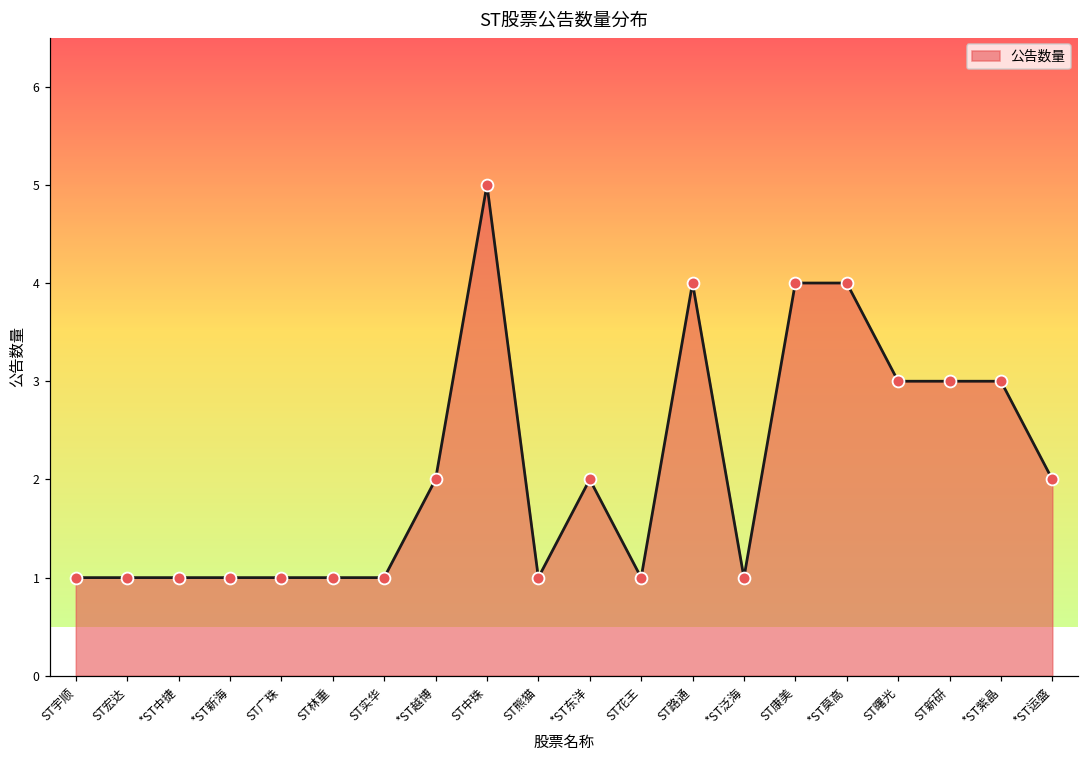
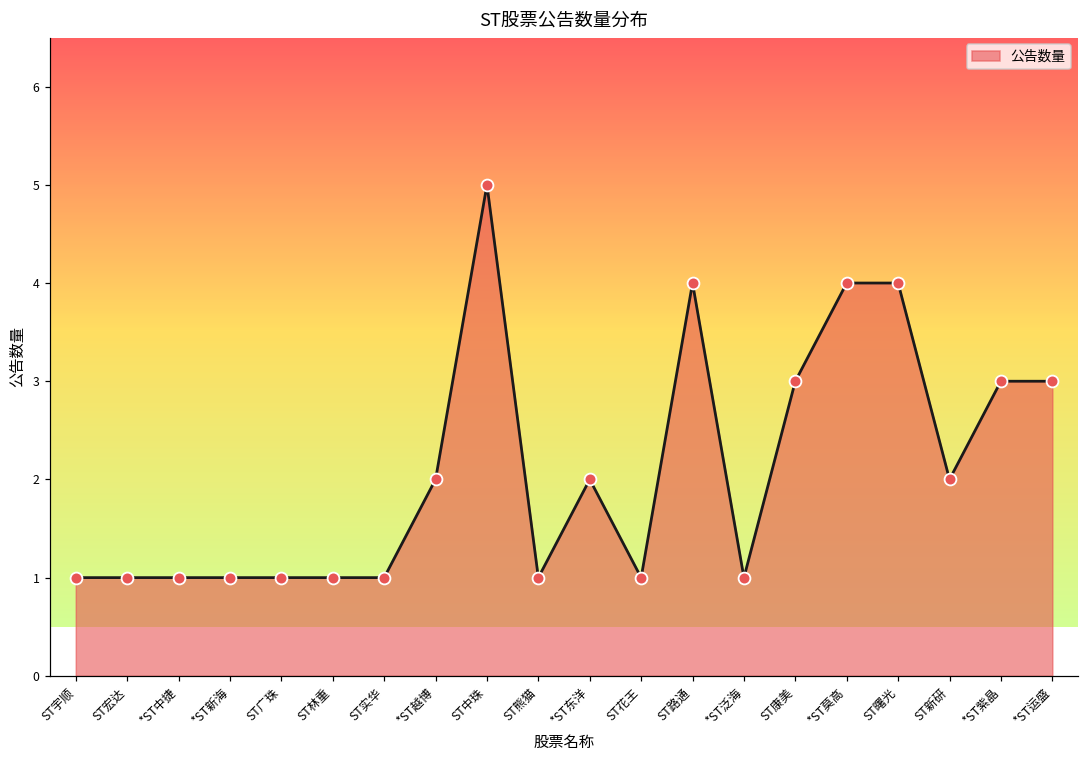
ST康美: 4 -> 3
ST曙光: 3 -> 4
ST新研: 3 -> 2
*ST运盛: 2 -> 3
